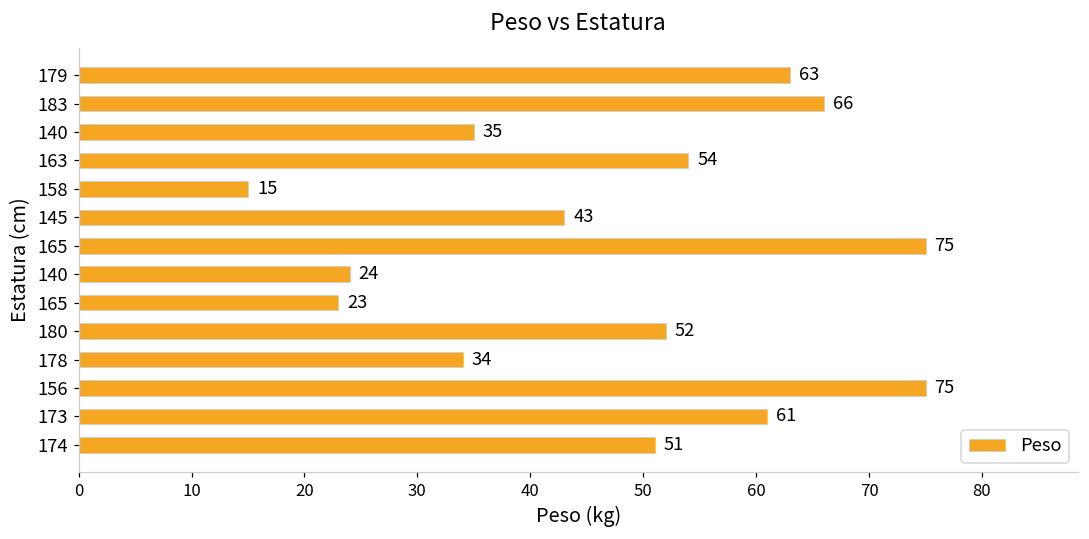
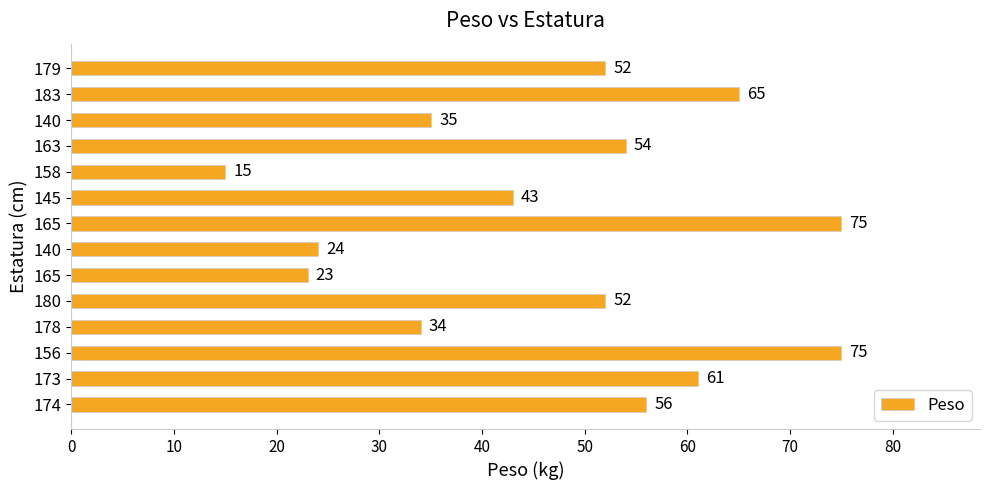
179: 63 -> 52
183: 66 -> 65
174: 51 -> 56
